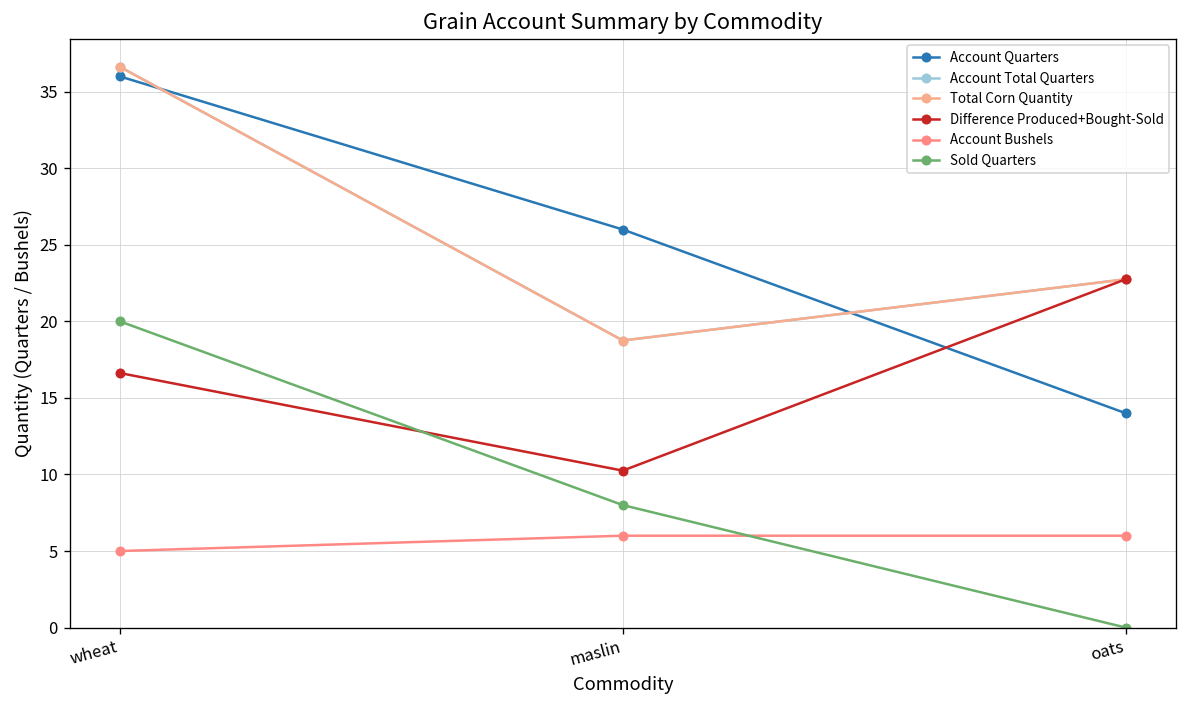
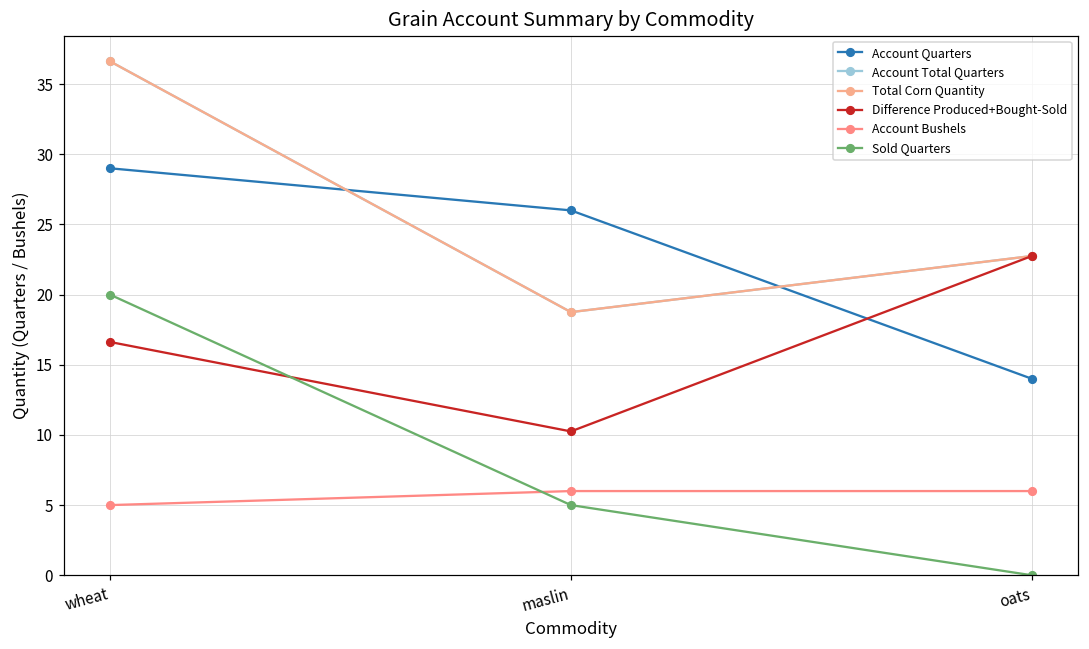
Account Quarters, wheat: 36 -> 29
Sold Quarters, maslin: 8 -> 5
